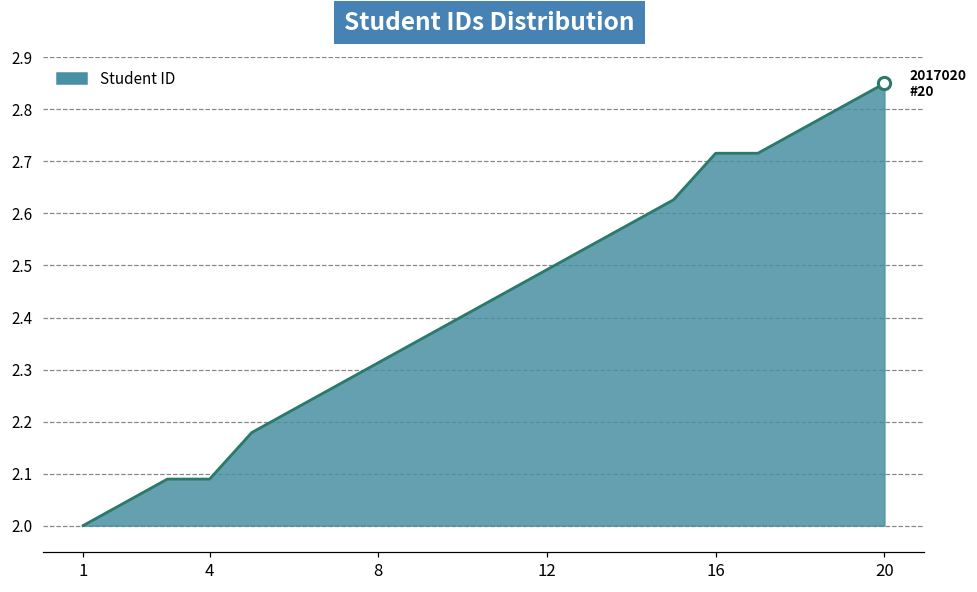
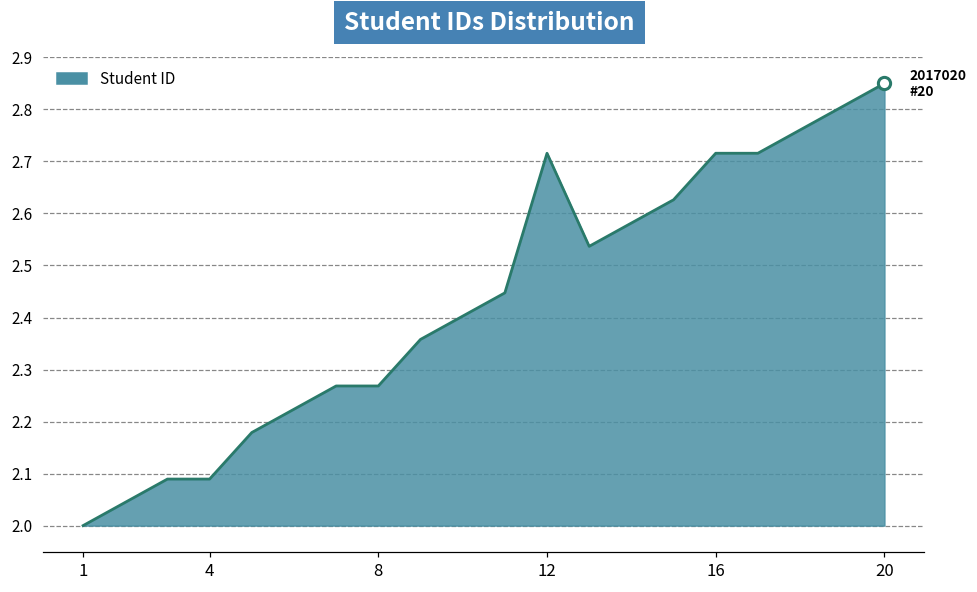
Student ID, 8: 2.31 -> 2.27
Student ID, 12: 2.49 -> 2.72
